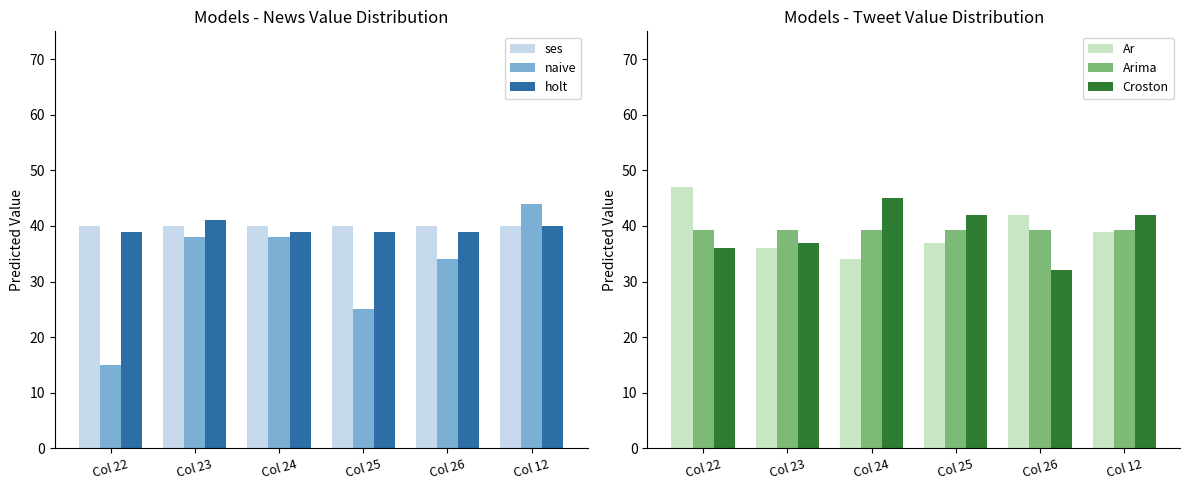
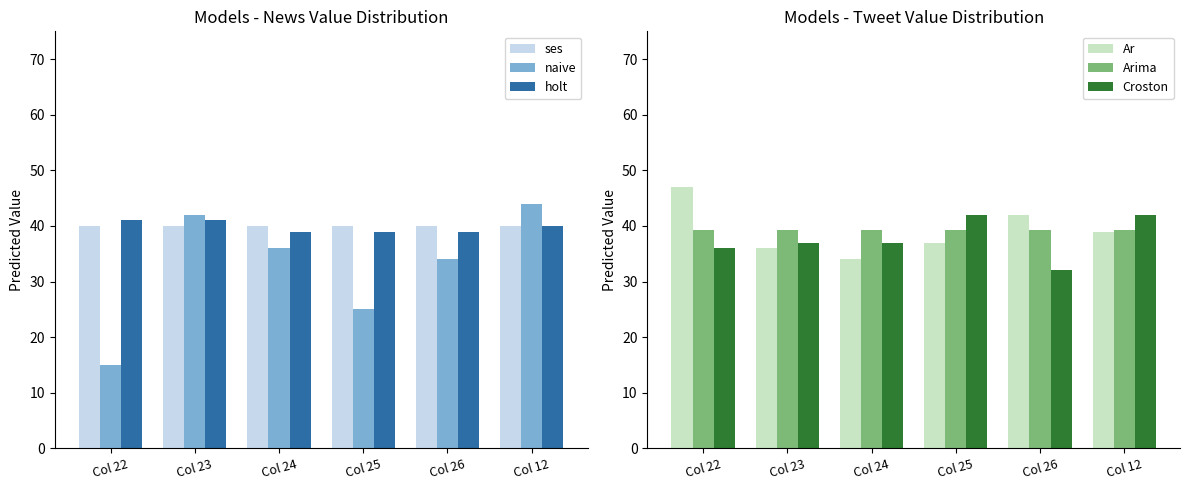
Models - News Value Distribution, holt, Col 22: 39 -> 41
Models - News Value Distribution, naive, Col 23: 38 -> 42
Models - News Value Distribution, naive, Col 24: 38 -> 36
Models - Tweet Value Distribution, Croston, Col 24: 45 -> 37
